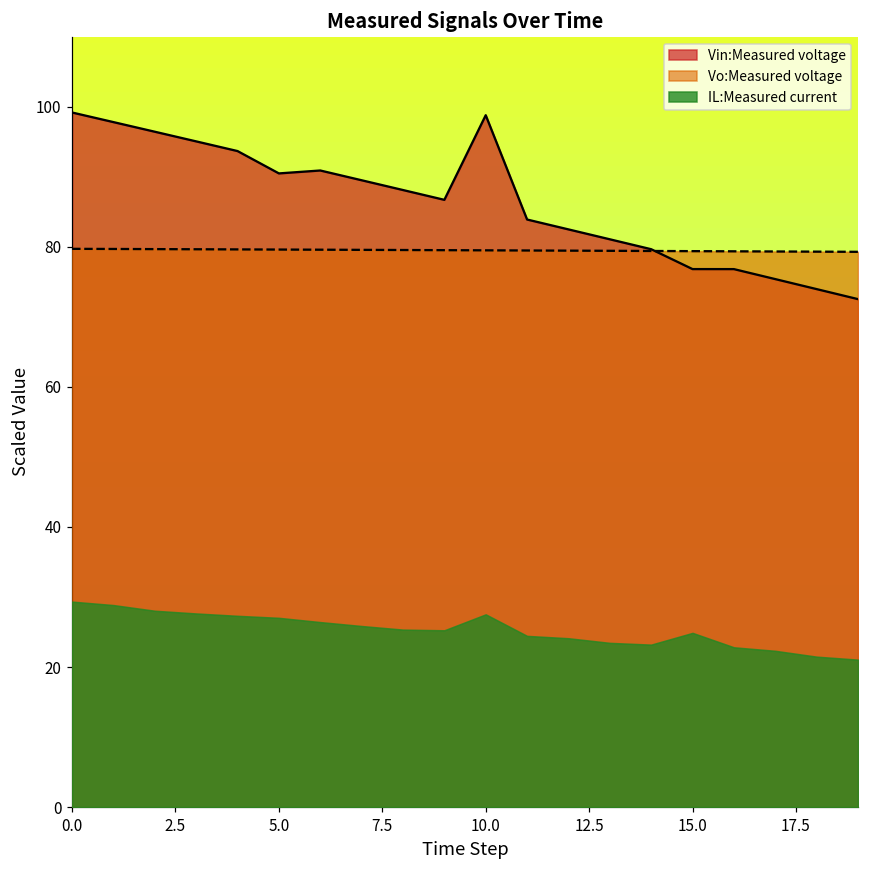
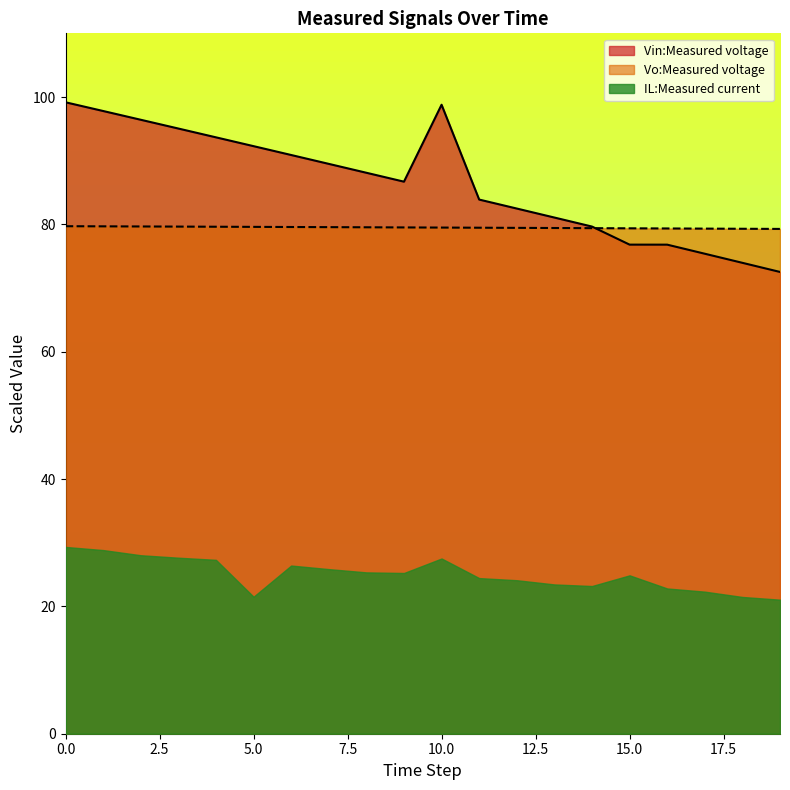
Vin:Measured voltage, 5.0: 90 -> 92
IL:Measured current, 5.0: 27 -> 22
